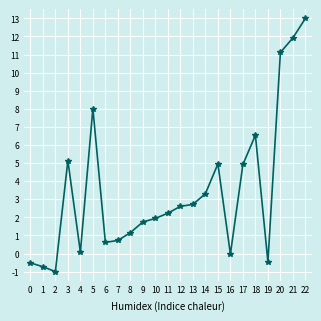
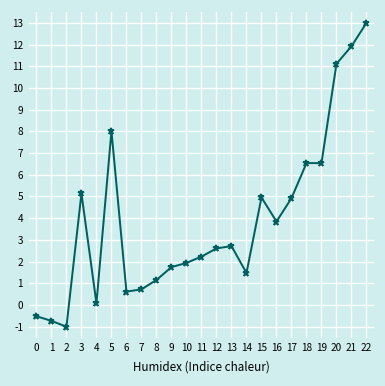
14: 3.3 -> 1.5
16: 0.0 -> 3.8
19: -0.5 -> 6.5
